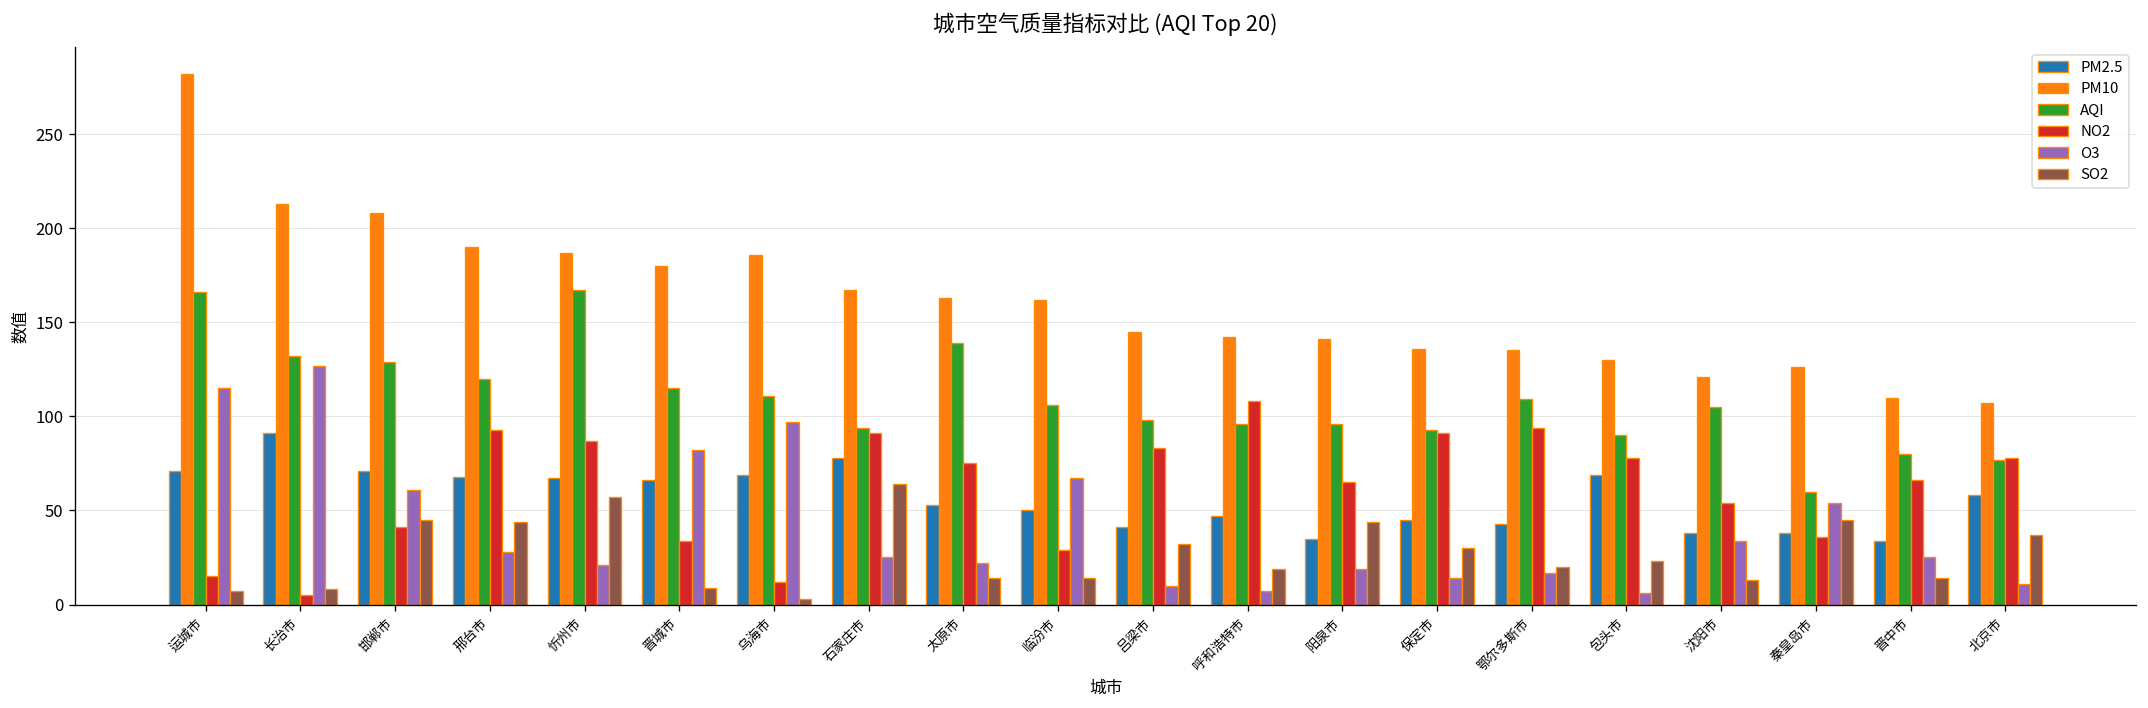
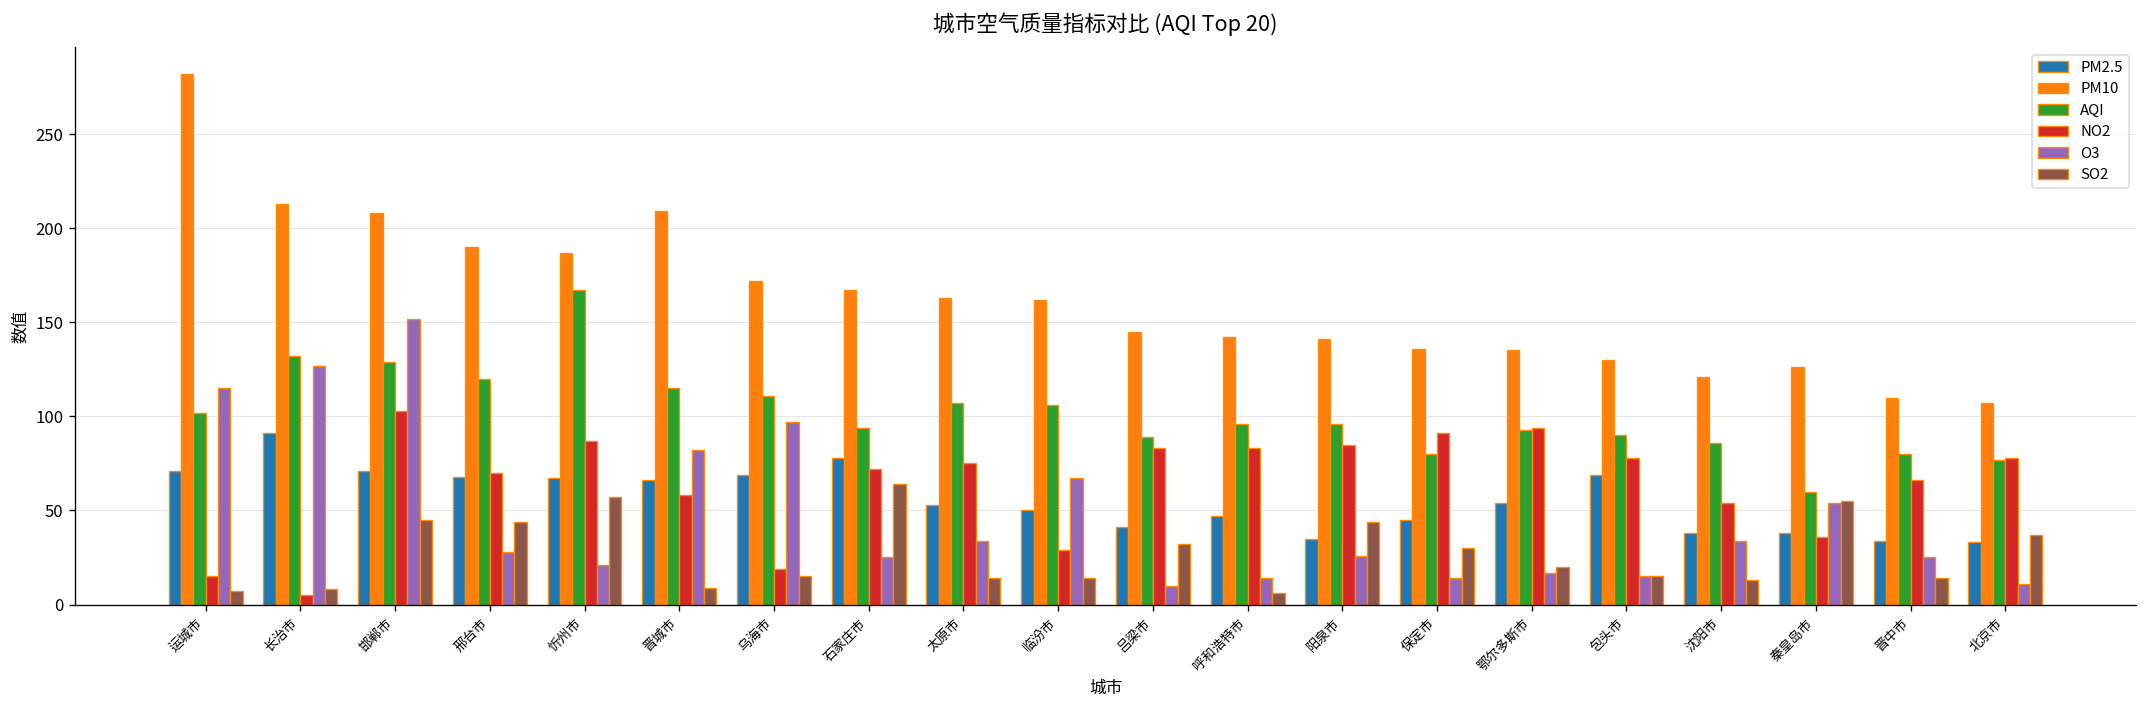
AQI, 运城市: 166 -> 102
NO2, 邯郸市: 41 -> 103
O3, 邯郸市: 61 -> 152
NO2, 邢台市: 93 -> 70
PM10, 晋城市: 180 -> 209
NO2, 晋城市: 34 -> 58
PM10, 乌海市: 186 -> 172
NO2, 乌海市: 12 -> 19
SO2, 乌海市: 3 -> 15
NO2, 石家庄市: 91 -> 72
AQI, 太原市: 139 -> 107
O3, 太原市: 22 -> 34
AQI, 吕梁市: 98 -> 89
NO2, 呼和浩特市: 108 -> 83
O3, 呼和浩特市: 7 -> 14
SO2, 呼和浩特市: 19 -> 6
NO2, 阳泉市: 65 -> 85
O3, 阳泉市: 19 -> 26
AQI, 保定市: 93 -> 80
PM2.5, 鄂尔多斯市: 43 -> 54
AQI, 鄂尔多斯市: 109 -> 93
O3, 包头市: 6 -> 15
SO2, 包头市: 23 -> 15
AQI, 沈阳市: 105 -> 86
SO2, 秦皇岛市: 45 -> 55
PM2.5, 北京市: 58 -> 33
